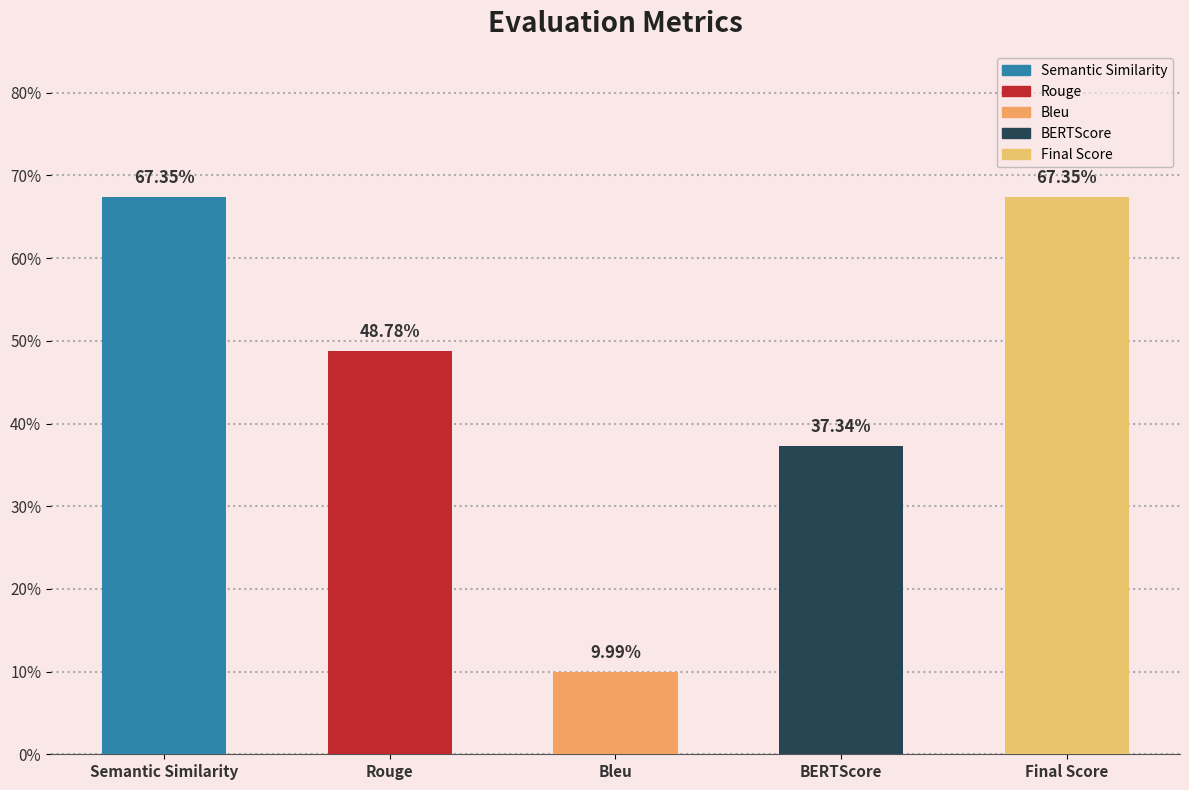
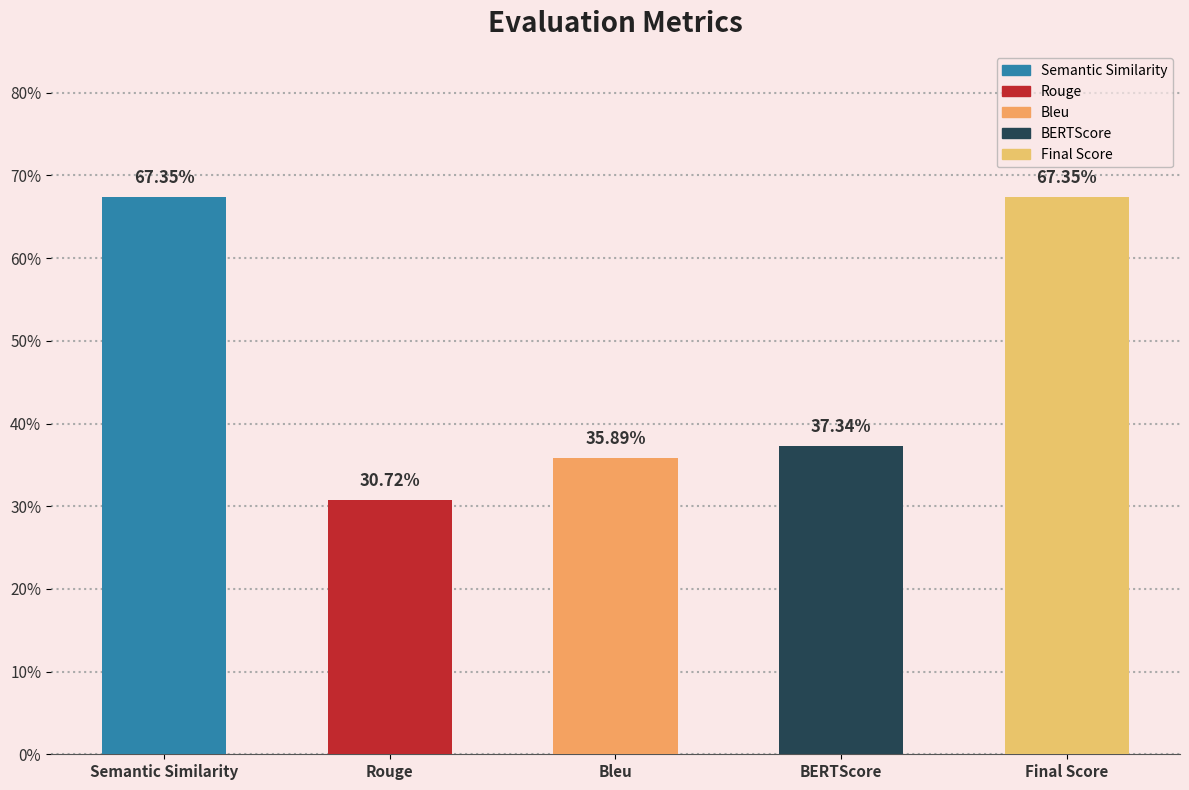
Rouge: 48.78% -> 30.72%
Bleu: 9.99% -> 35.89%
